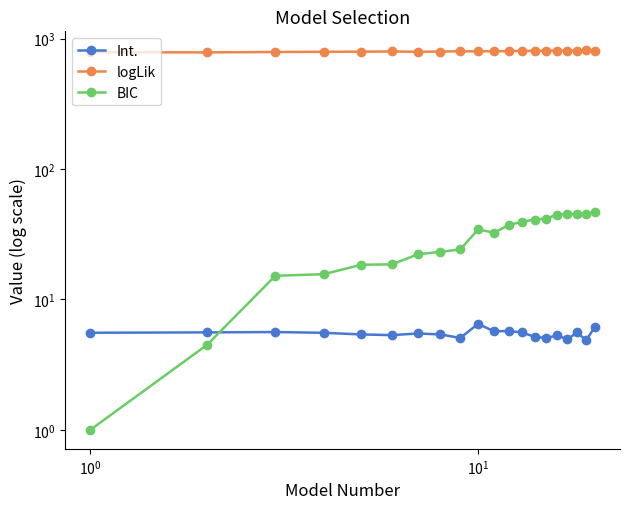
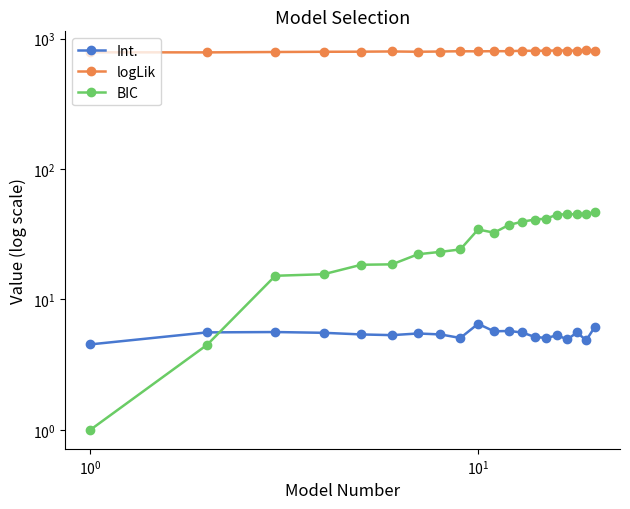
Int., 10^0: 5.6 -> 4.5
